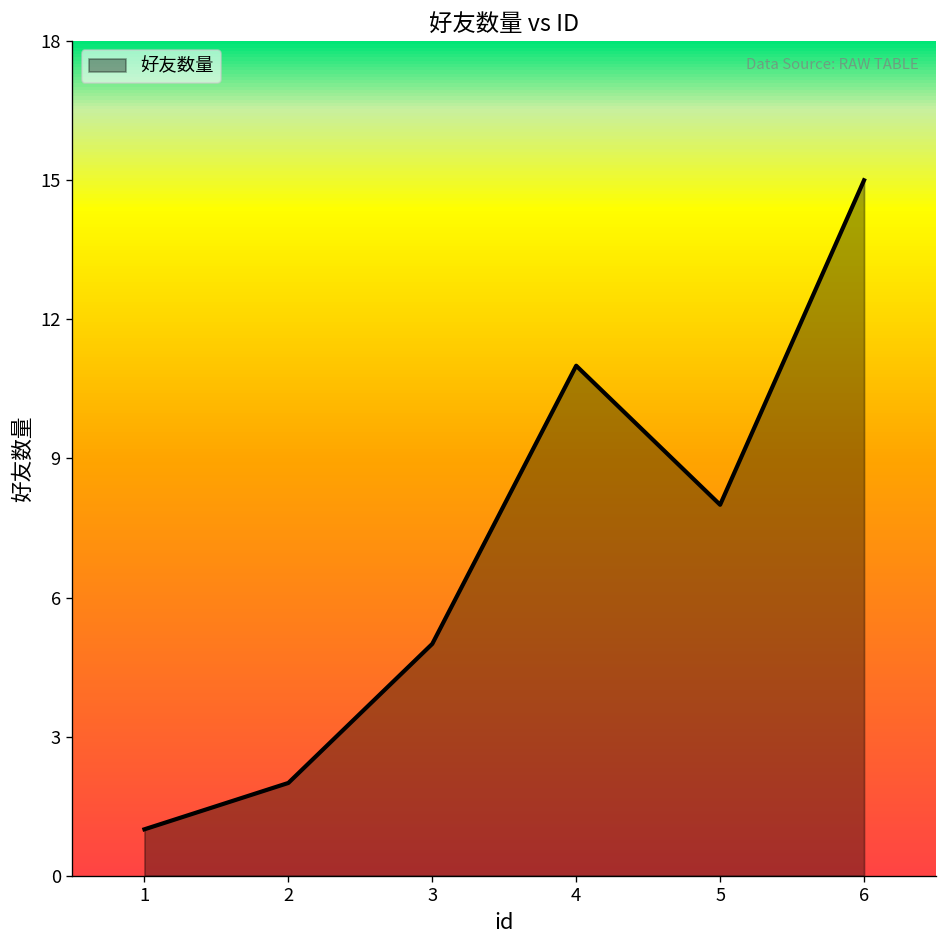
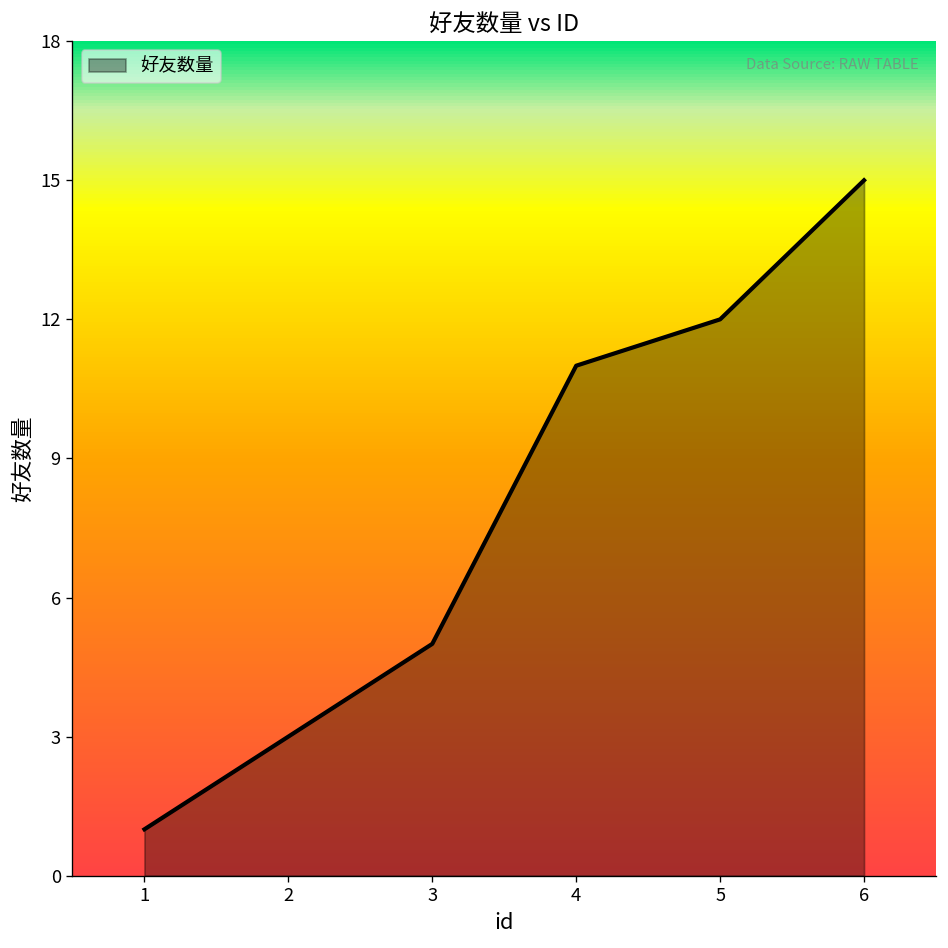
2: 2 -> 3
5: 8 -> 12
